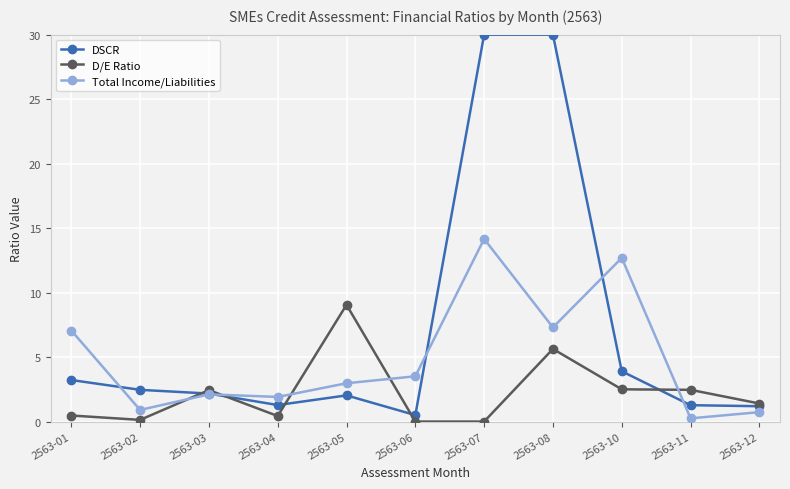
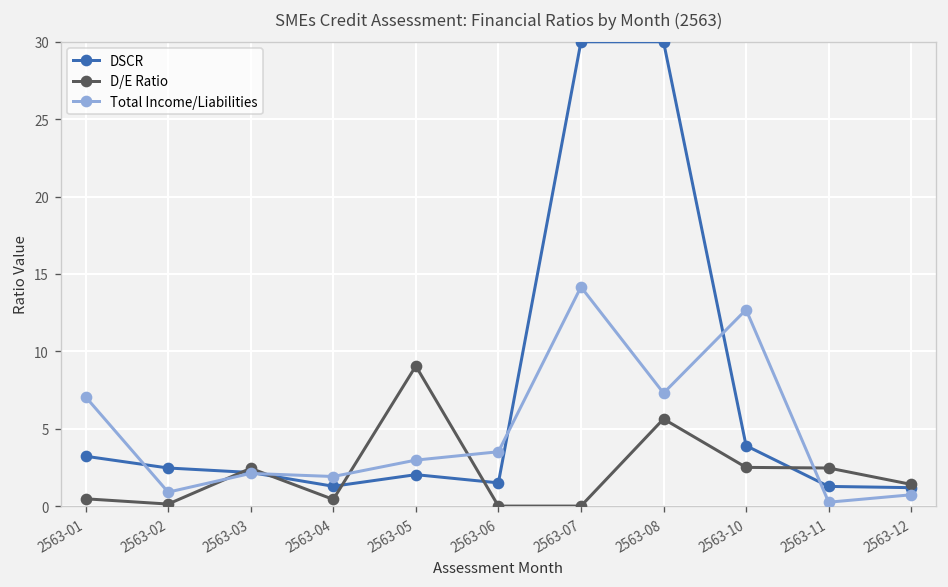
DSCR, 2563-06: 0.5 -> 1.5
